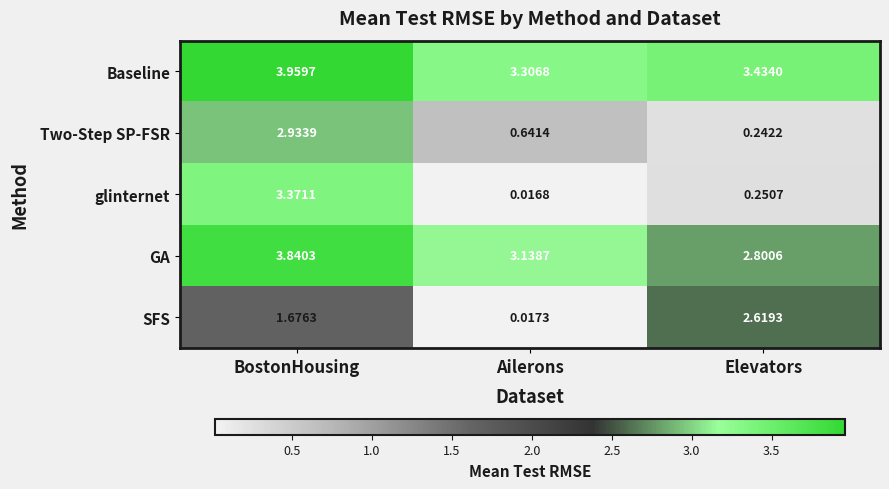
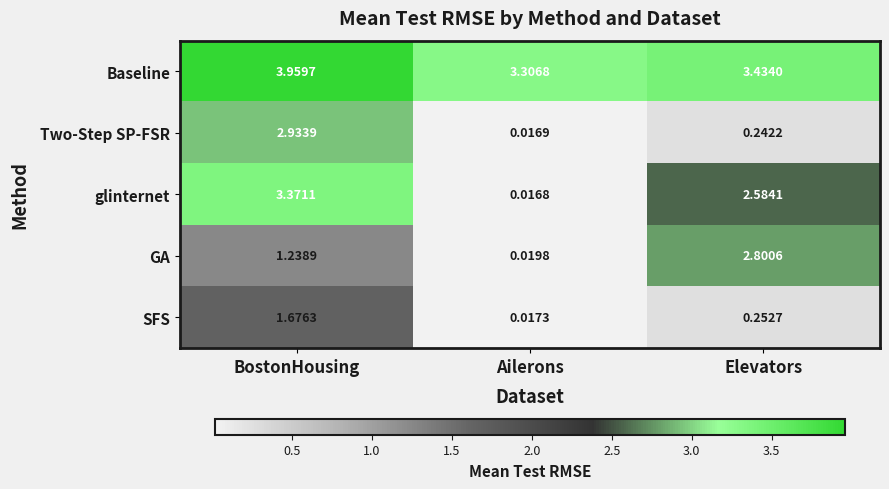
Two-Step SP-FSR, Ailerons: 0.6414 -> 0.0169
glinternet, Elevators: 0.2507 -> 2.5841
GA, BostonHousing: 3.8403 -> 1.2389
GA, Ailerons: 3.1387 -> 0.0198
SFS, Elevators: 2.6193 -> 0.2527
